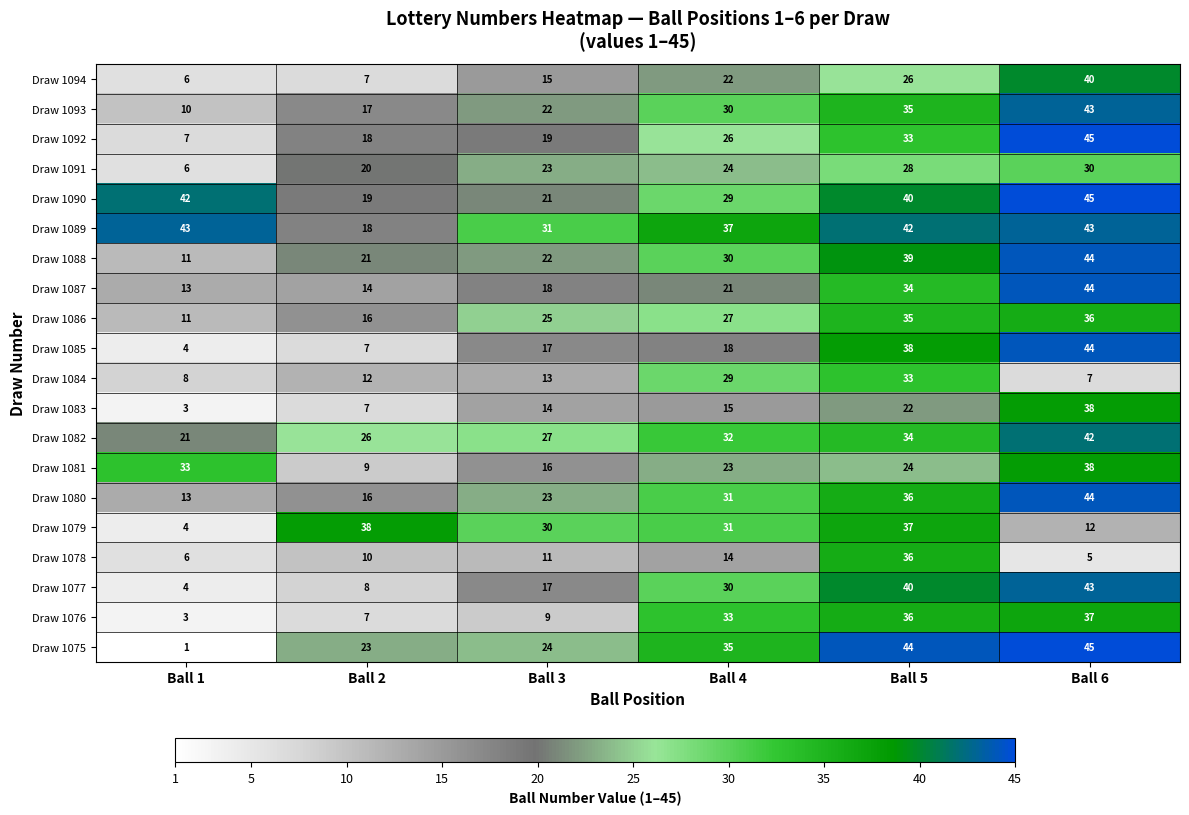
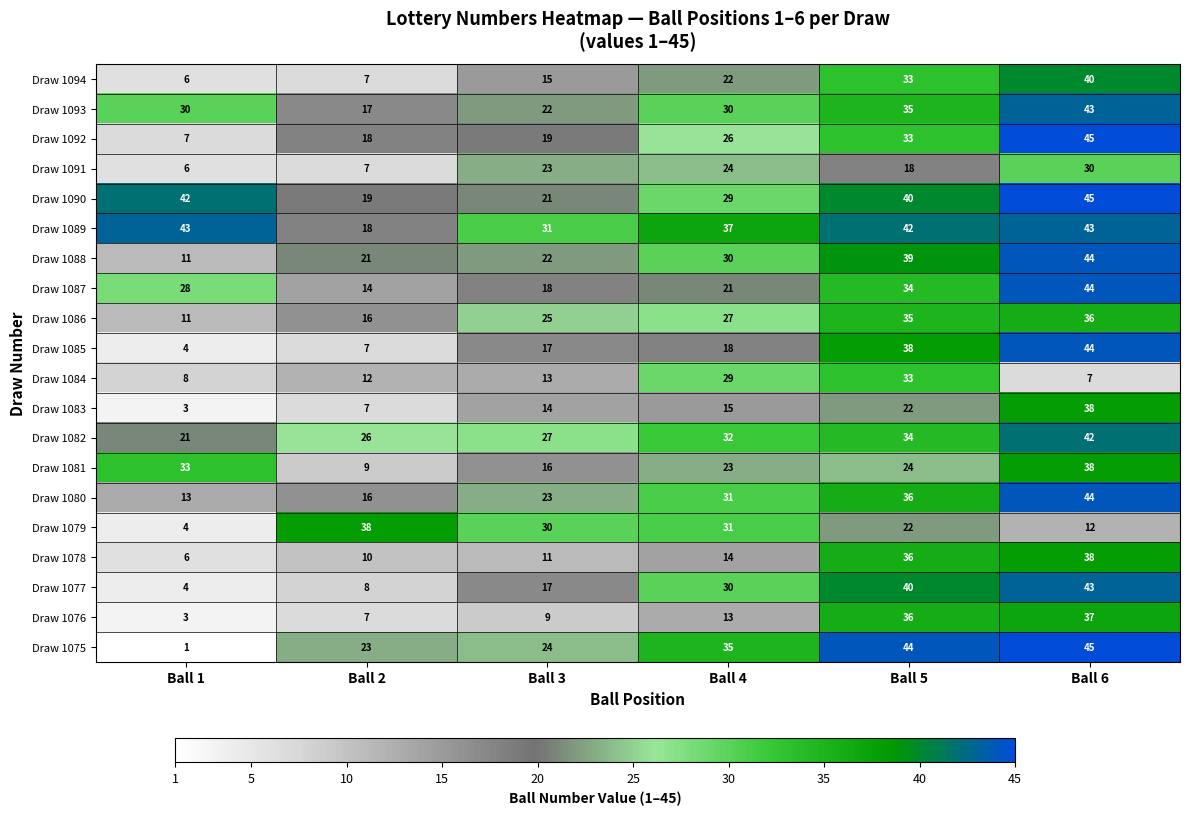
Draw 1094, Ball 5: 26 -> 33
Draw 1093, Ball 1: 10 -> 30
Draw 1091, Ball 2: 20 -> 7
Draw 1091, Ball 5: 28 -> 18
Draw 1087, Ball 1: 13 -> 28
Draw 1079, Ball 5: 37 -> 22
Draw 1078, Ball 6: 5 -> 38
Draw 1076, Ball 4: 33 -> 13
